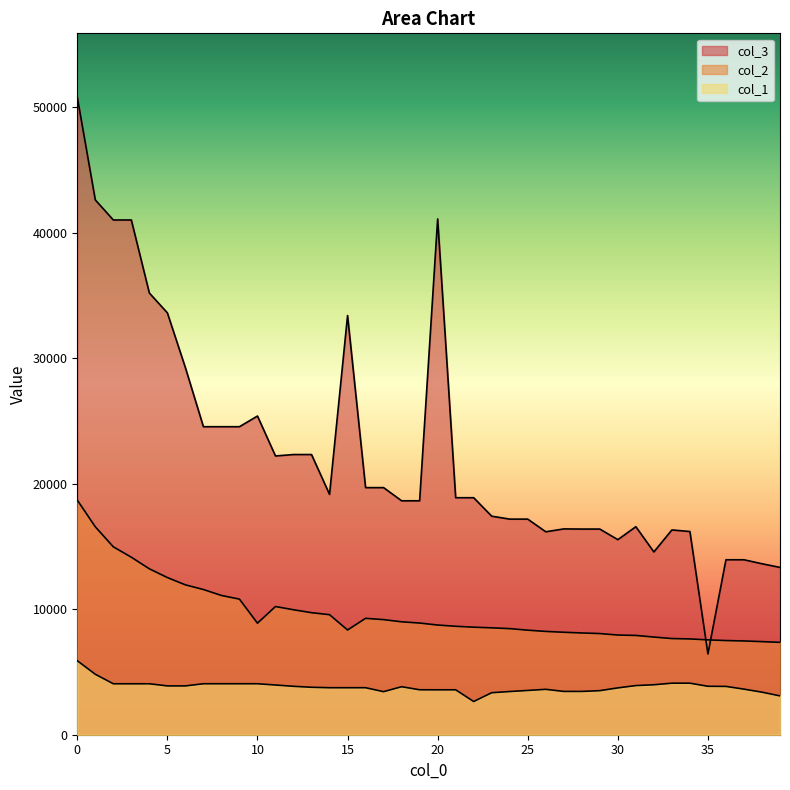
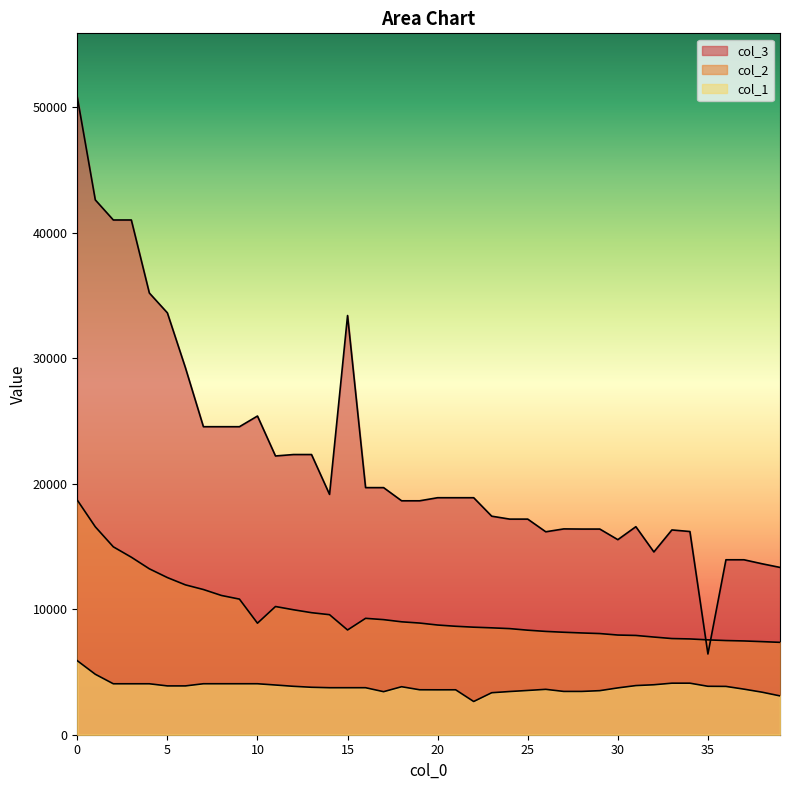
col_3, 20: 41100 -> 18900
